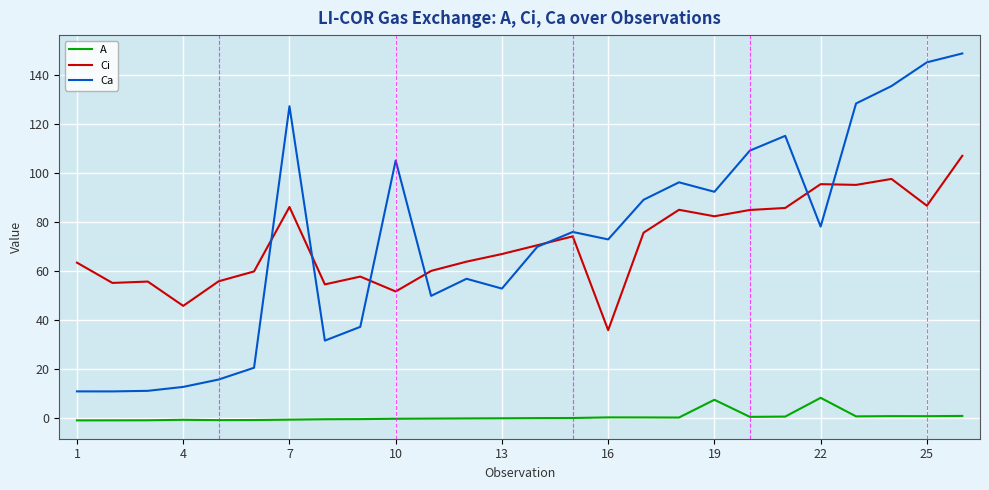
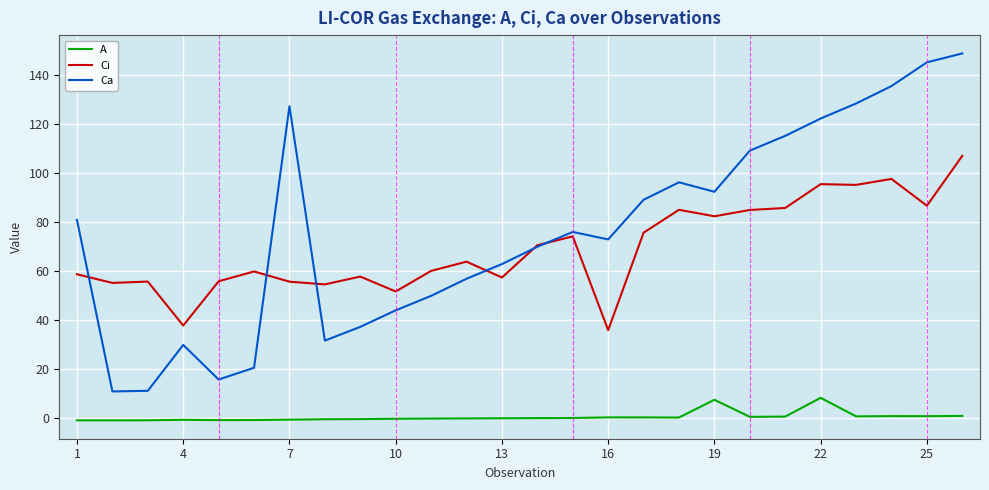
Ci, 1: 63 -> 59
Ca, 1: 11 -> 81
Ci, 4: 46 -> 38
Ca, 4: 13 -> 30
Ci, 7: 86 -> 56
Ca, 10: 105 -> 44
Ci, 13: 67 -> 57
Ca, 13: 53 -> 63
Ca, 22: 78 -> 122
